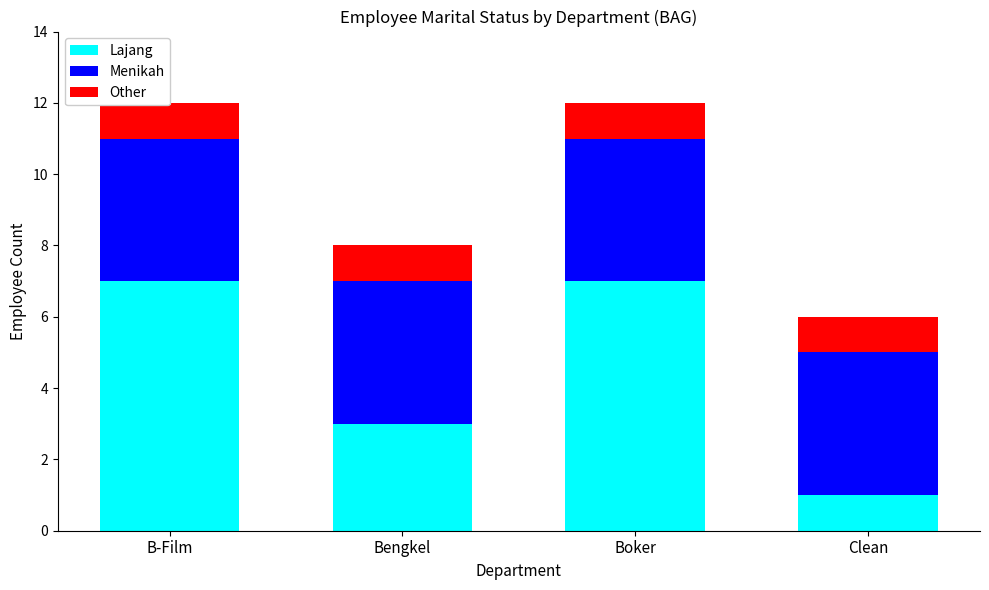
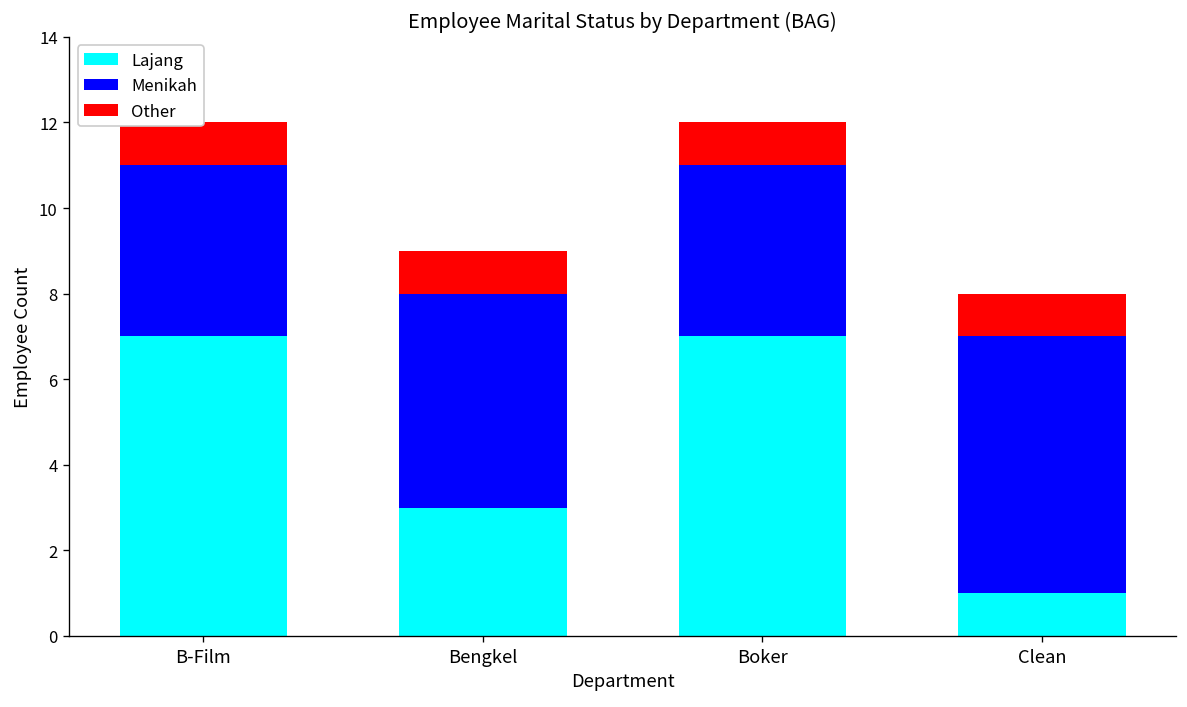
Menikah, Bengkel: 4 -> 5
Menikah, Clean: 4 -> 6
